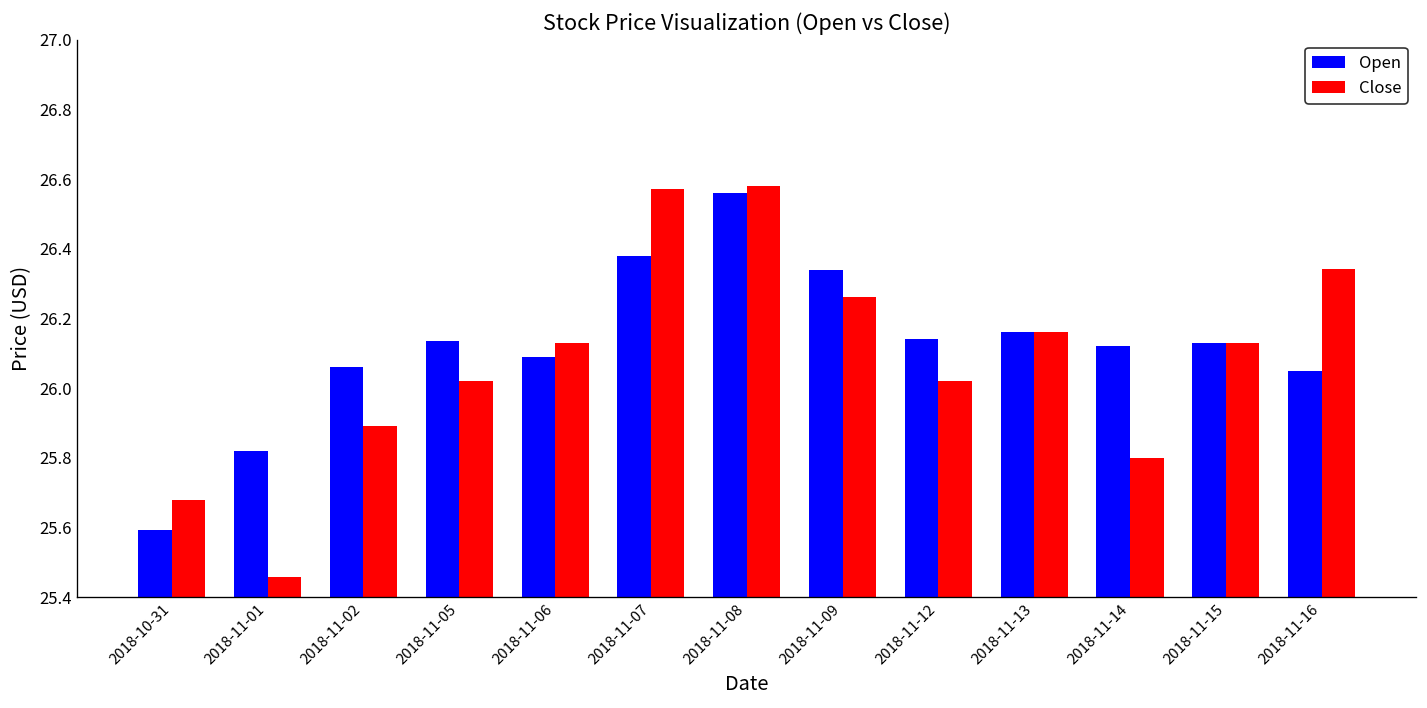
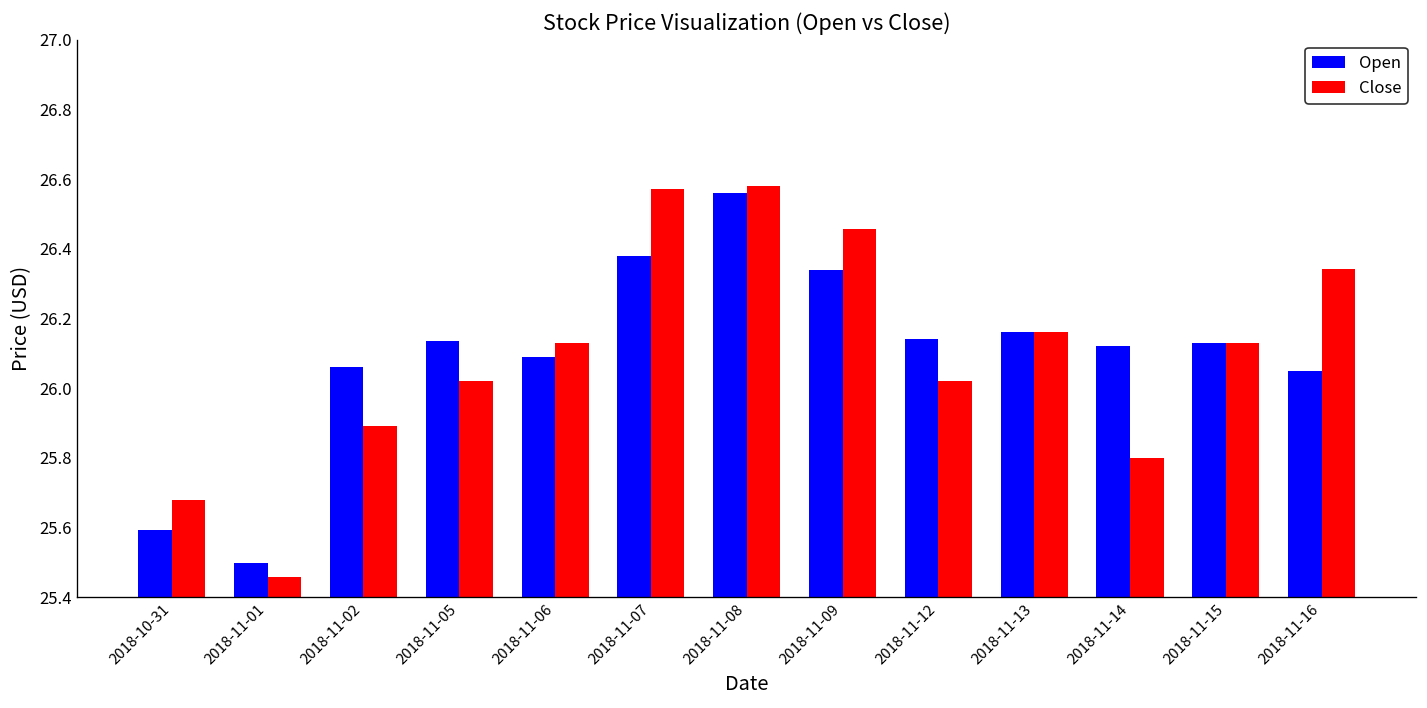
Open, 2018-11-01: 25.82 -> 25.50
Close, 2018-11-09: 26.26 -> 26.46
